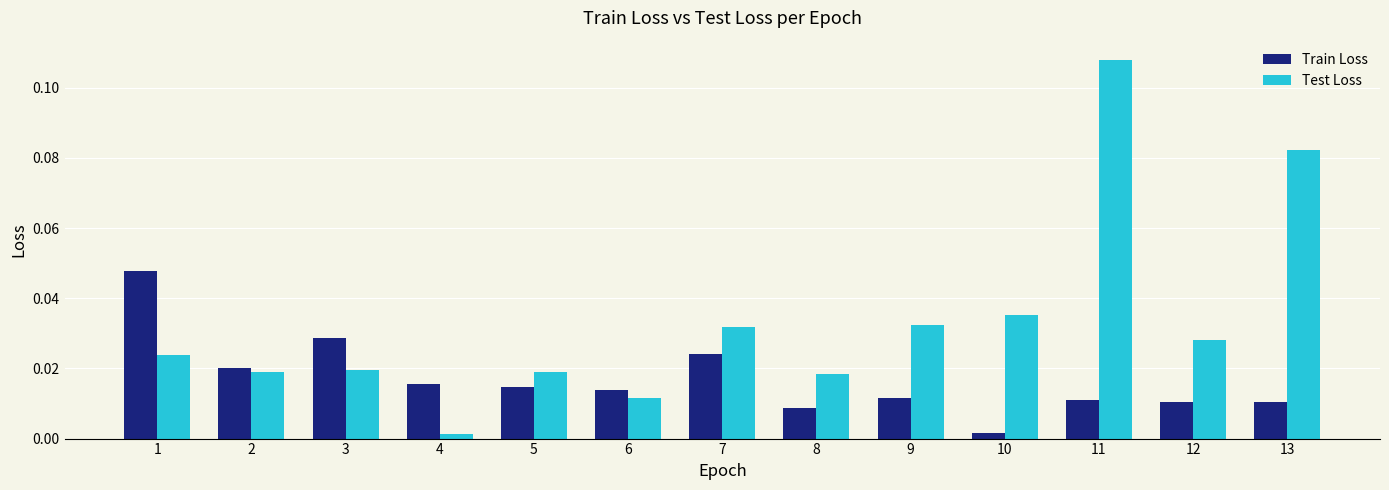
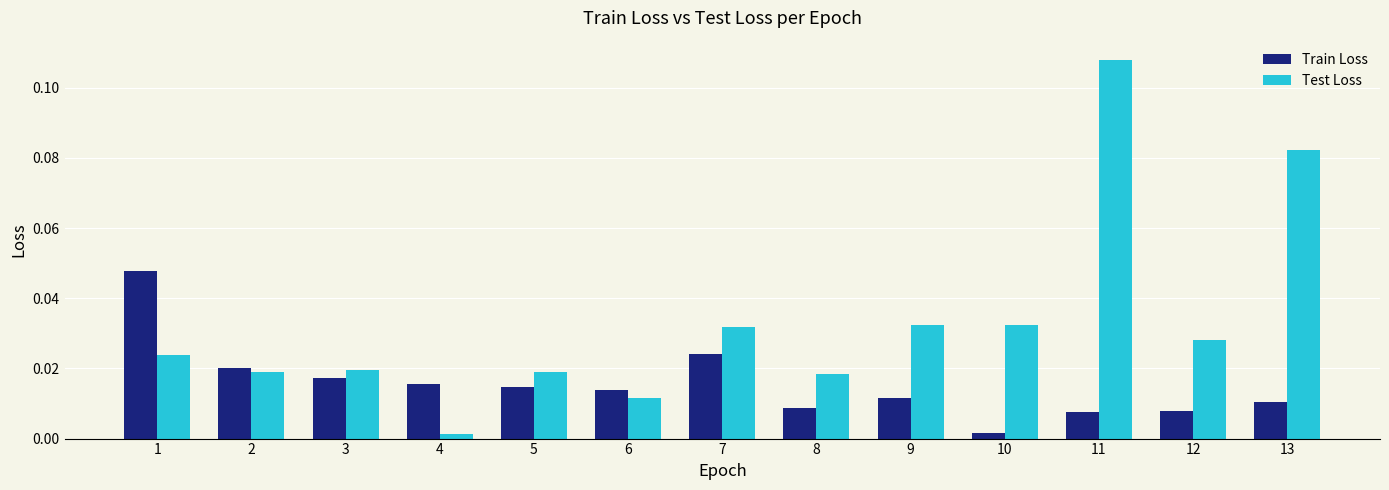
Train Loss, 3: 0.029 -> 0.017
Test Loss, 10: 0.035 -> 0.032
Train Loss, 11: 0.011 -> 0.008
Train Loss, 12: 0.011 -> 0.008
